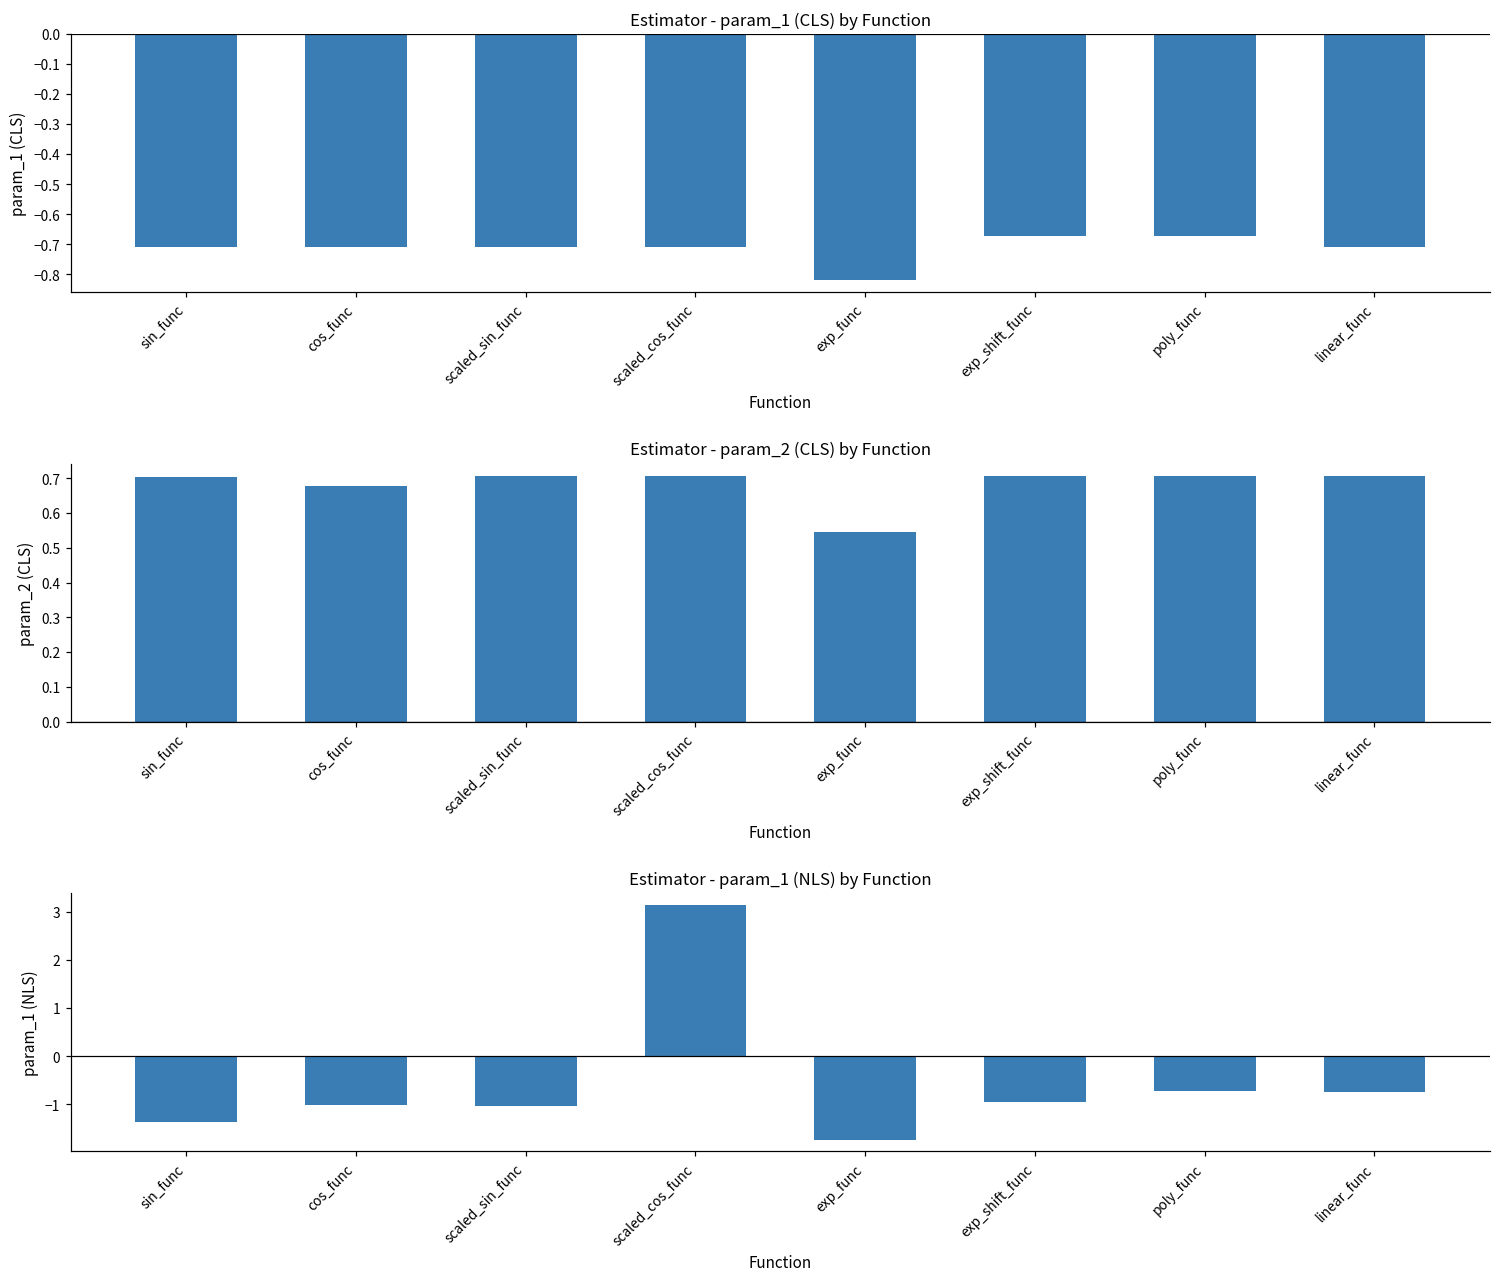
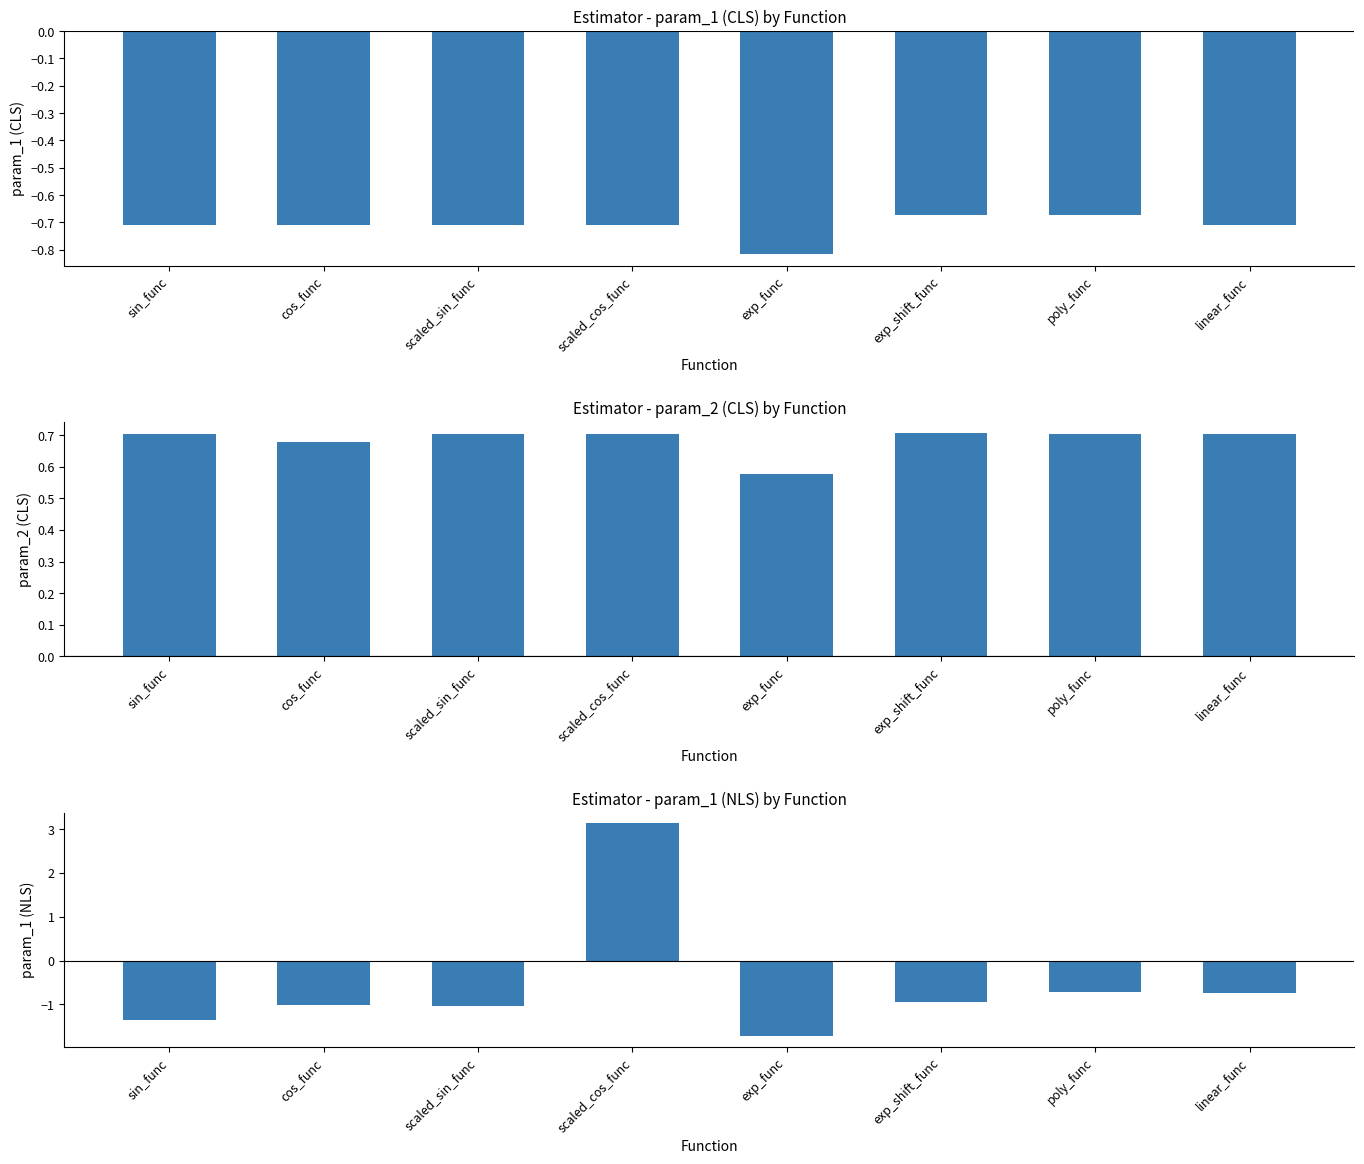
Estimator - param_2 (CLS) by Function, exp_func: 0.55 -> 0.58
